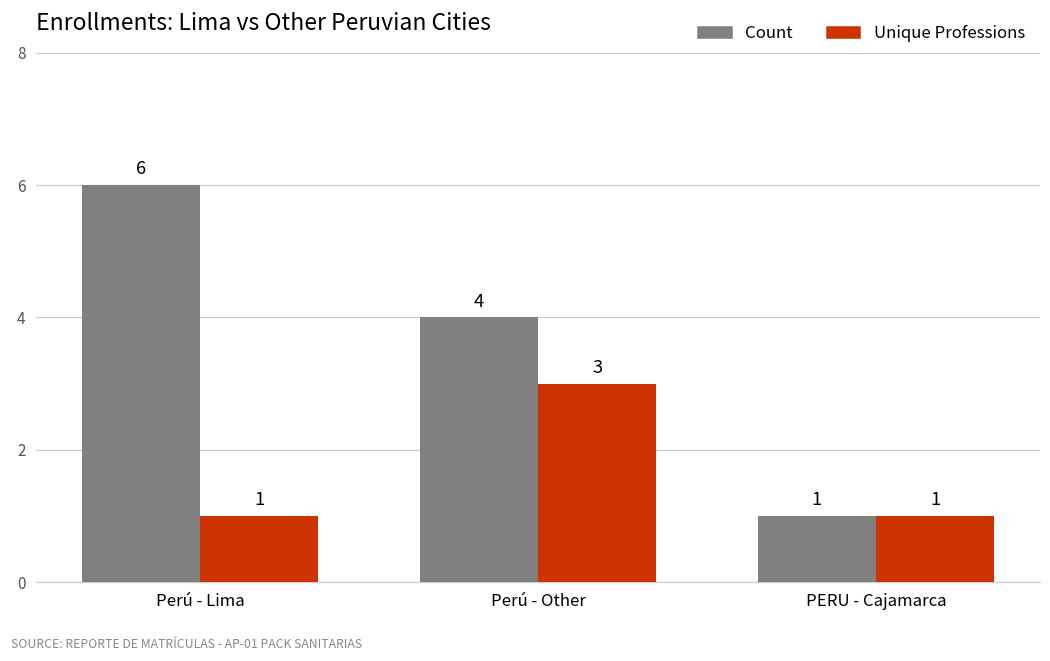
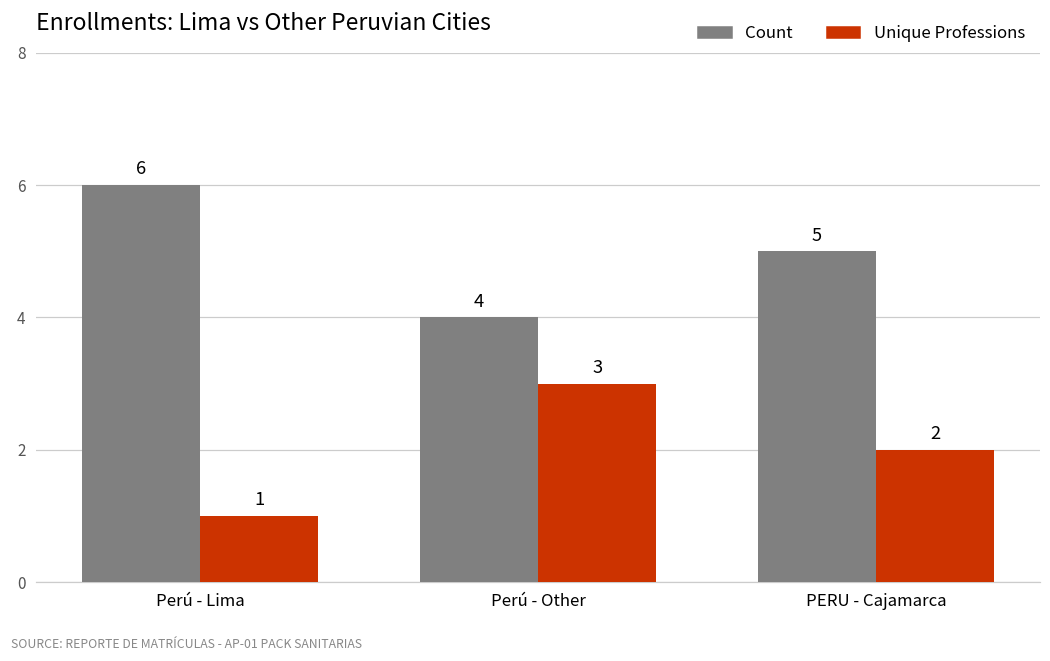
Count, PERU - Cajamarca: 1 -> 5
Unique Professions, PERU - Cajamarca: 1 -> 2
